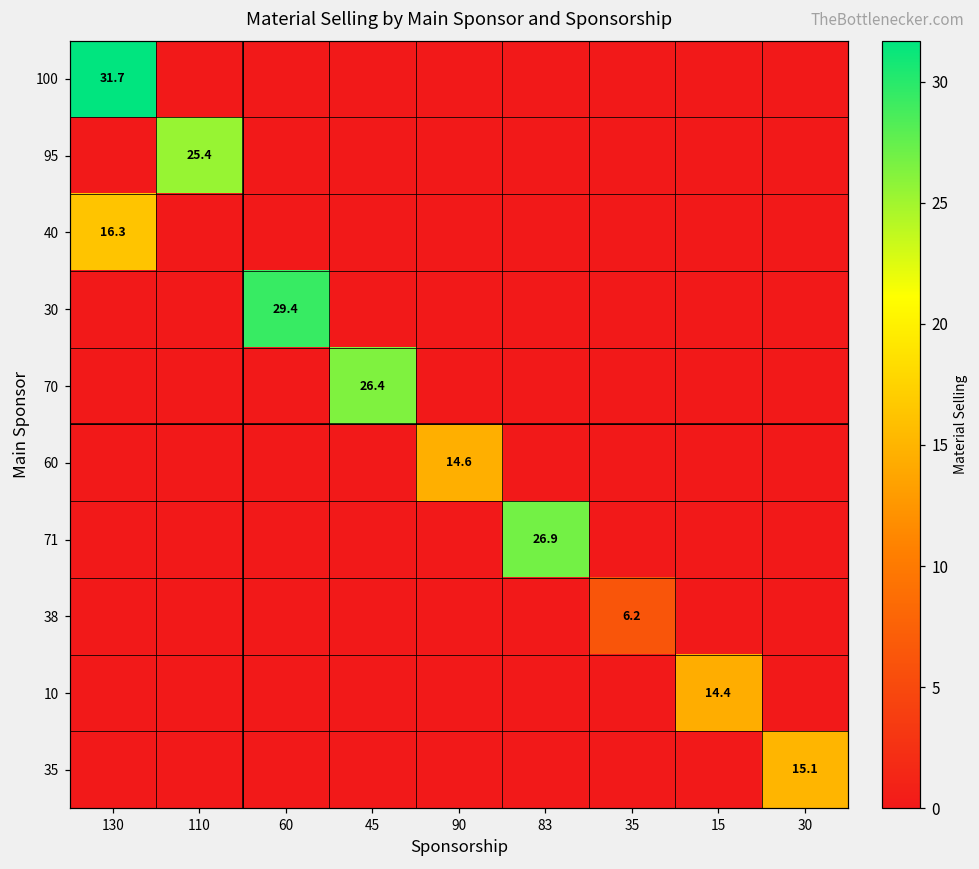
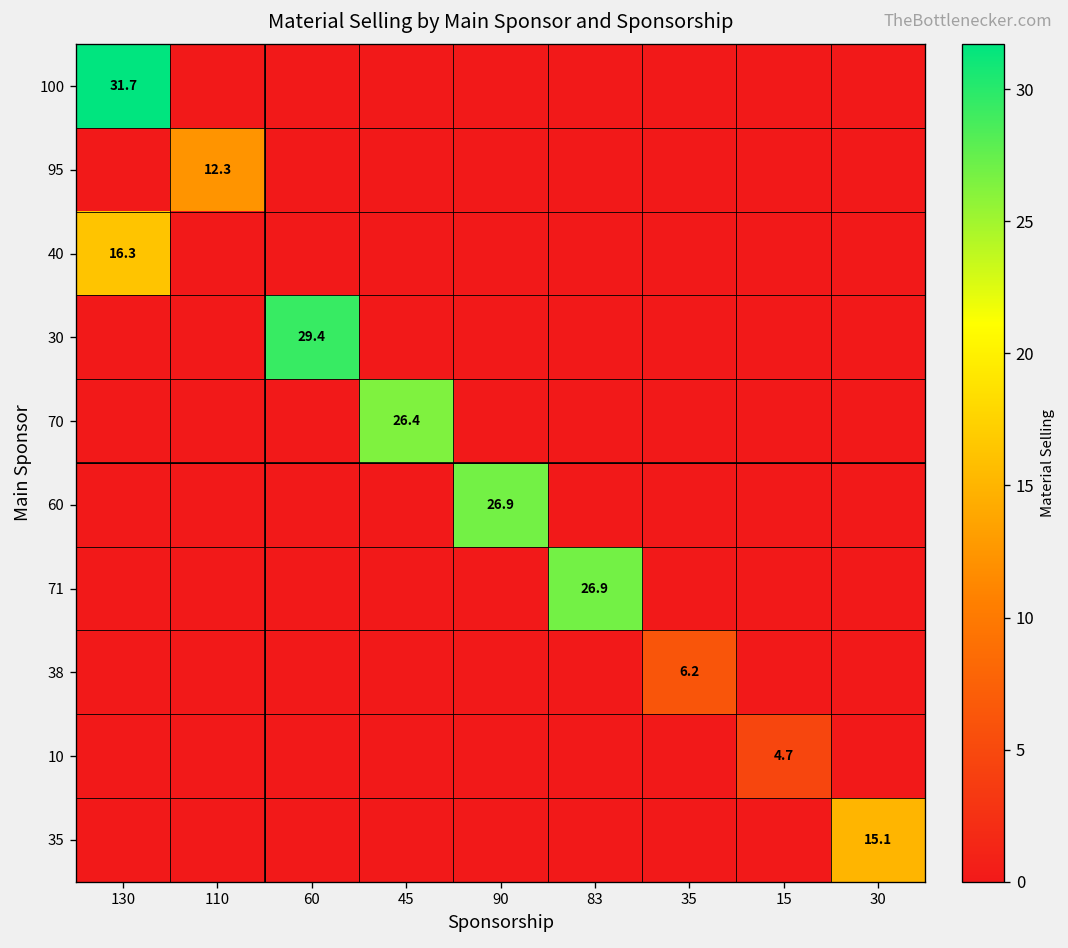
95, 110: 25.4 -> 12.3
60, 90: 14.6 -> 26.9
10, 15: 14.4 -> 4.7
